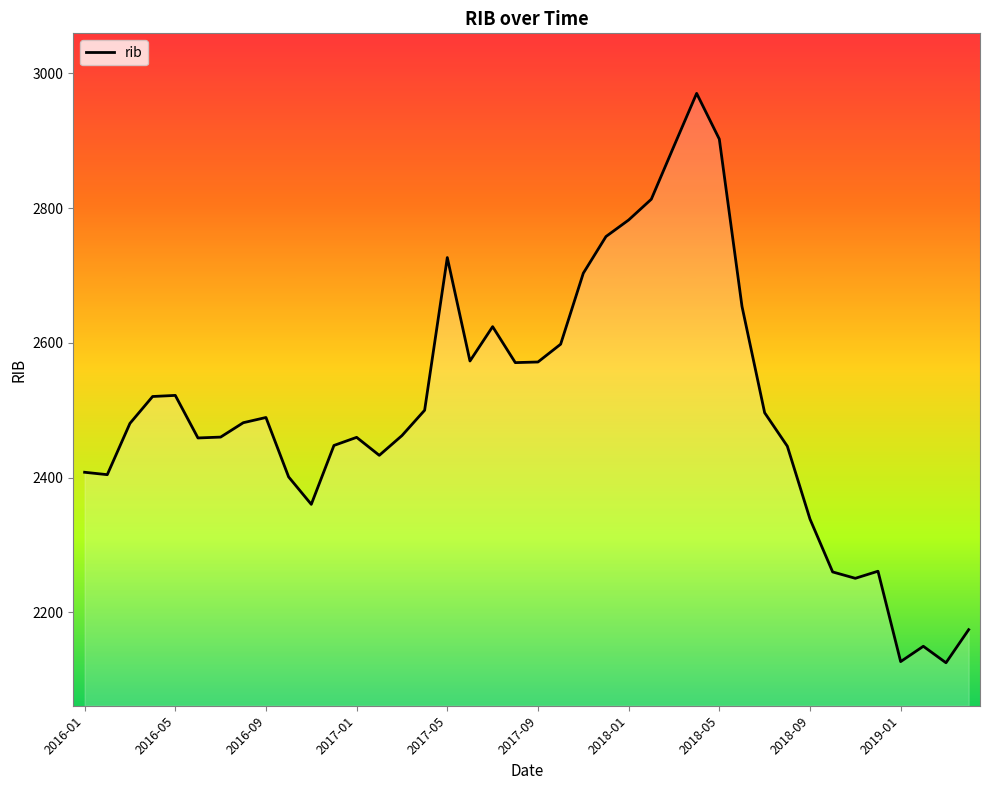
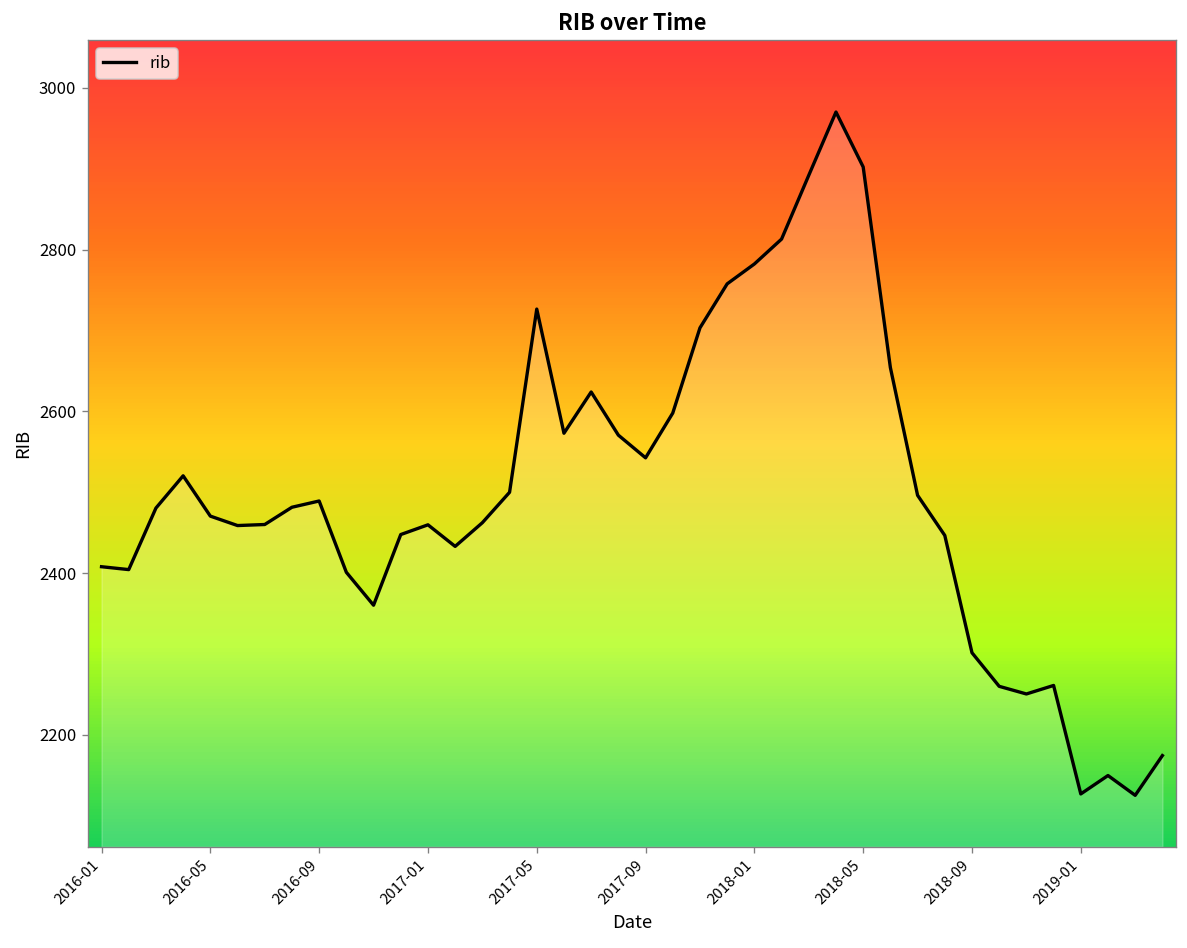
2016-05: 2520 -> 2470
2017-09: 2570 -> 2540
2018-09: 2340 -> 2300
